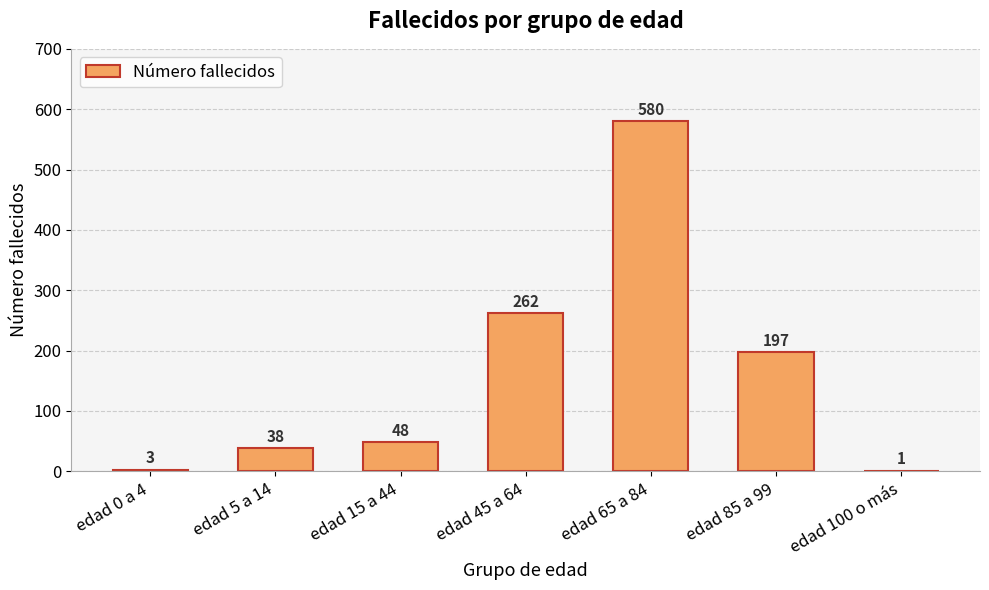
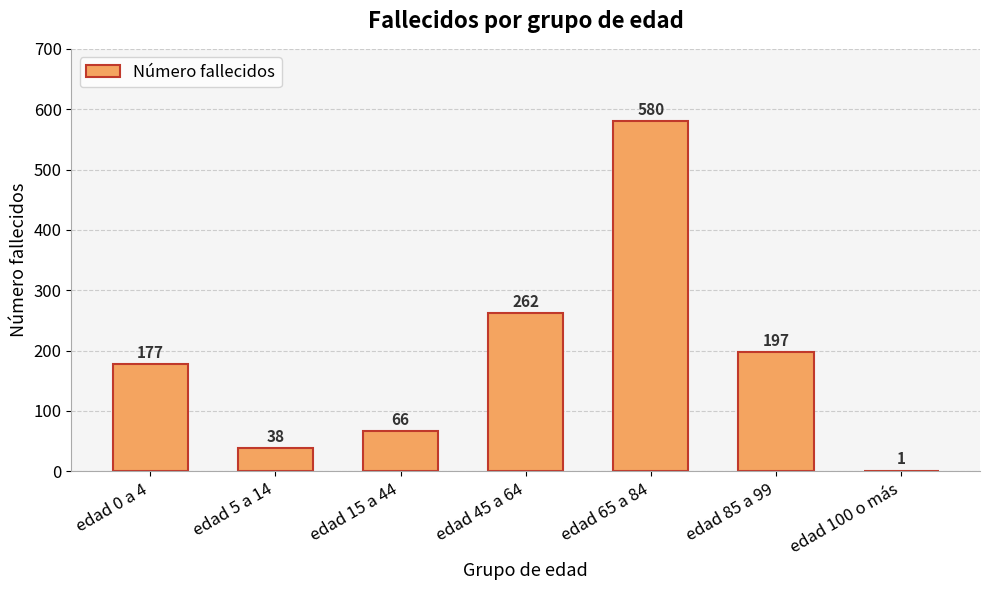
edad 0 a 4: 3 -> 177
edad 15 a 44: 48 -> 66
